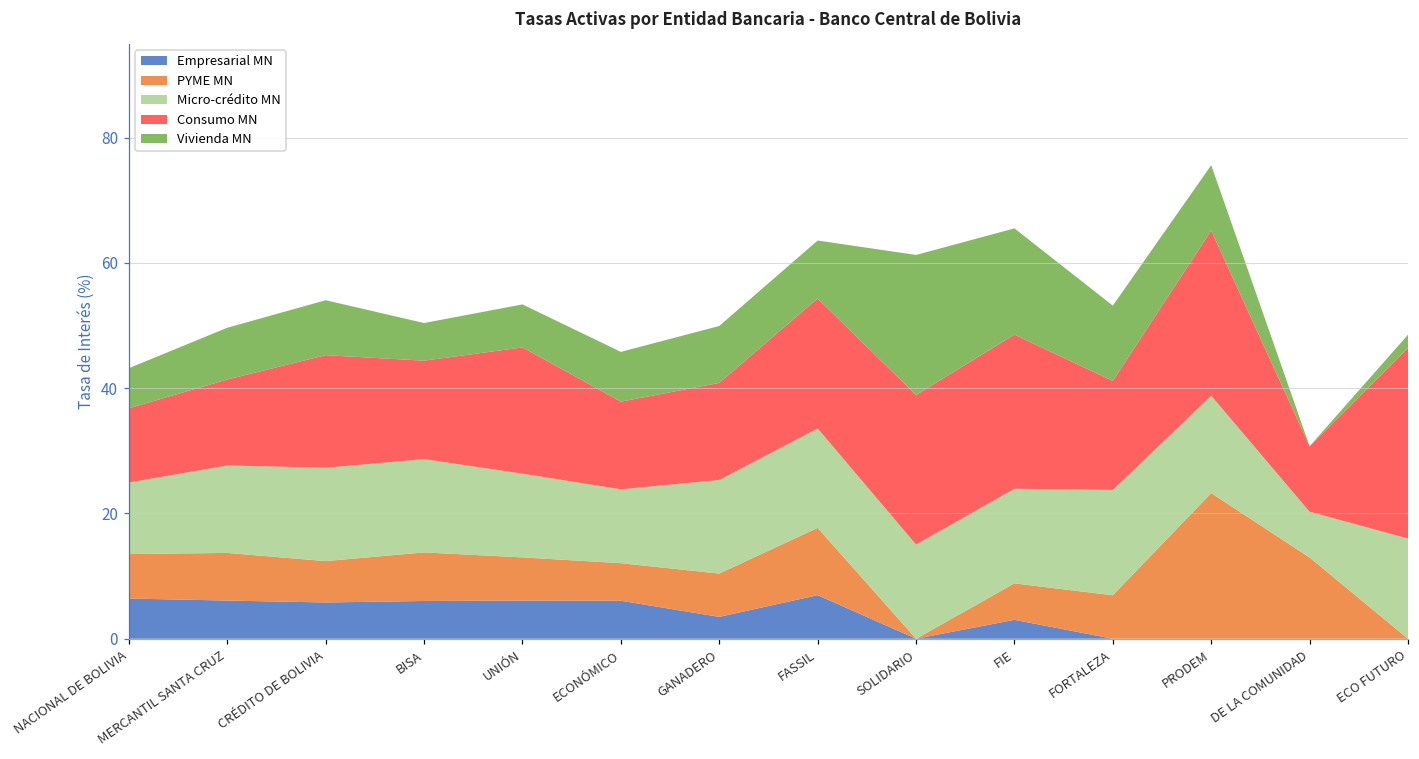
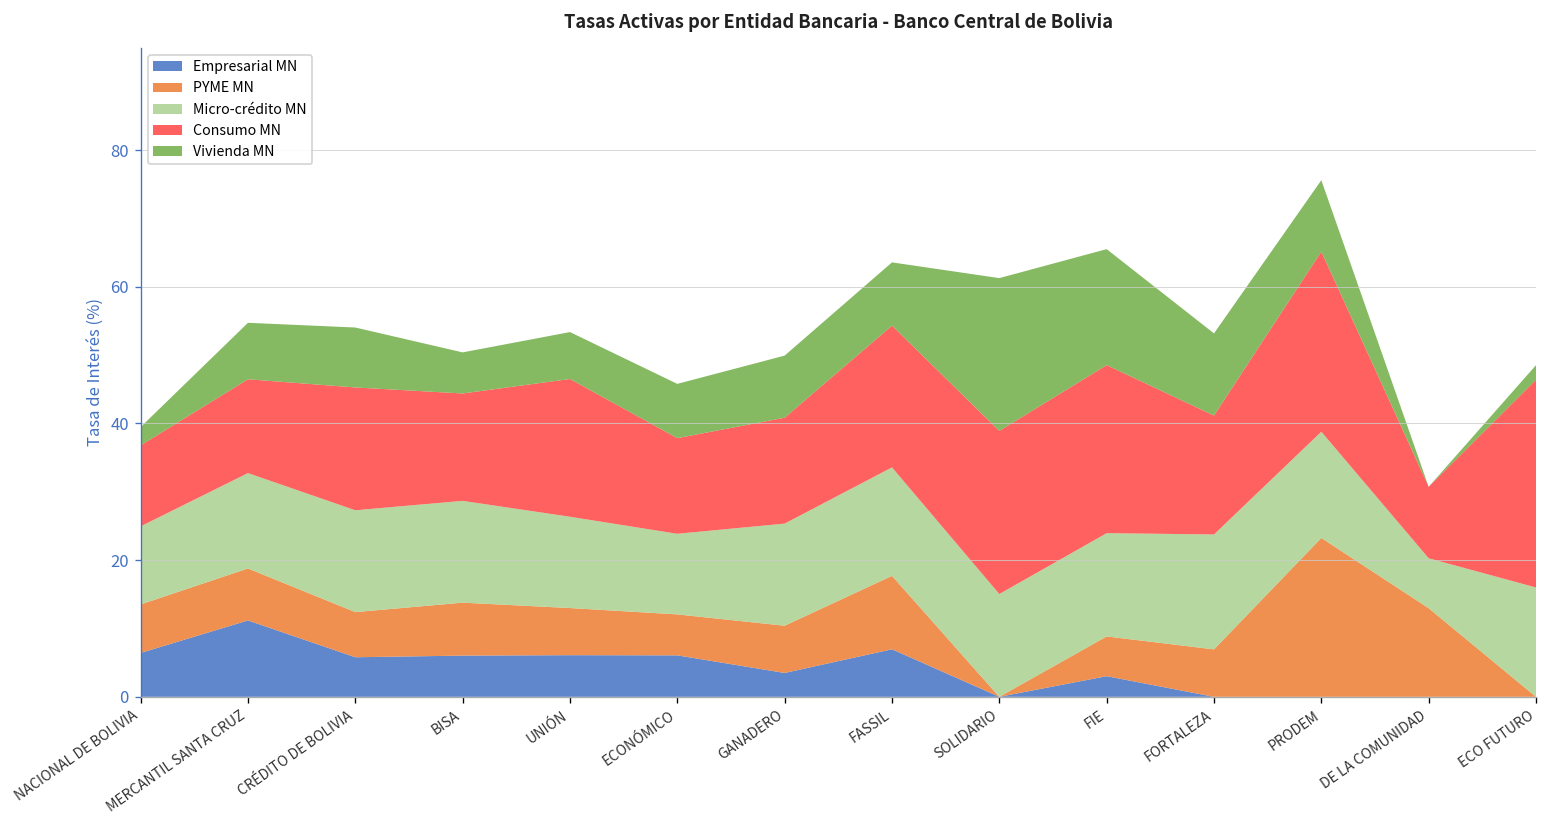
Vivienda MN, NACIONAL DE BOLIVIA: 6 -> 3
Empresarial MN, MERCANTIL SANTA CRUZ: 6 -> 11
